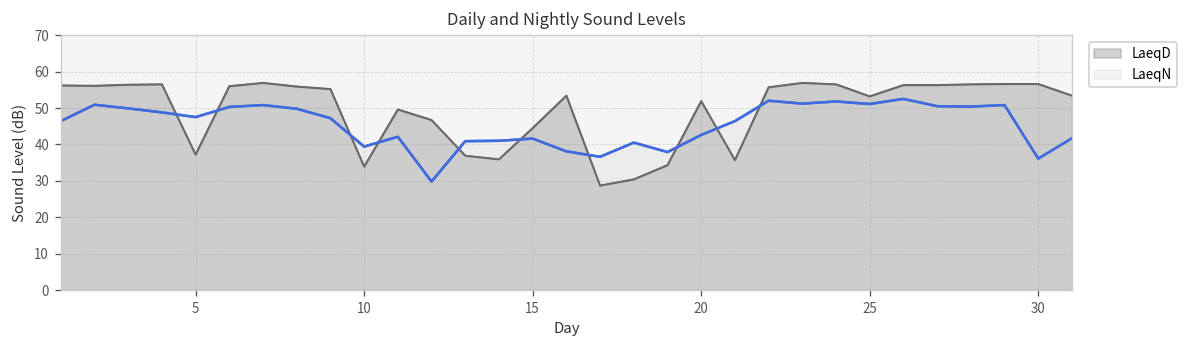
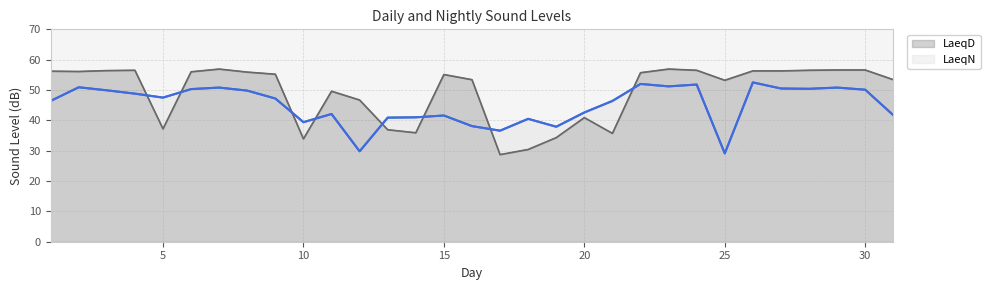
LaeqD, 15: 45 -> 55
LaeqD, 20: 52 -> 41
LaeqN, 25: 51 -> 29
LaeqN, 30: 36 -> 50
